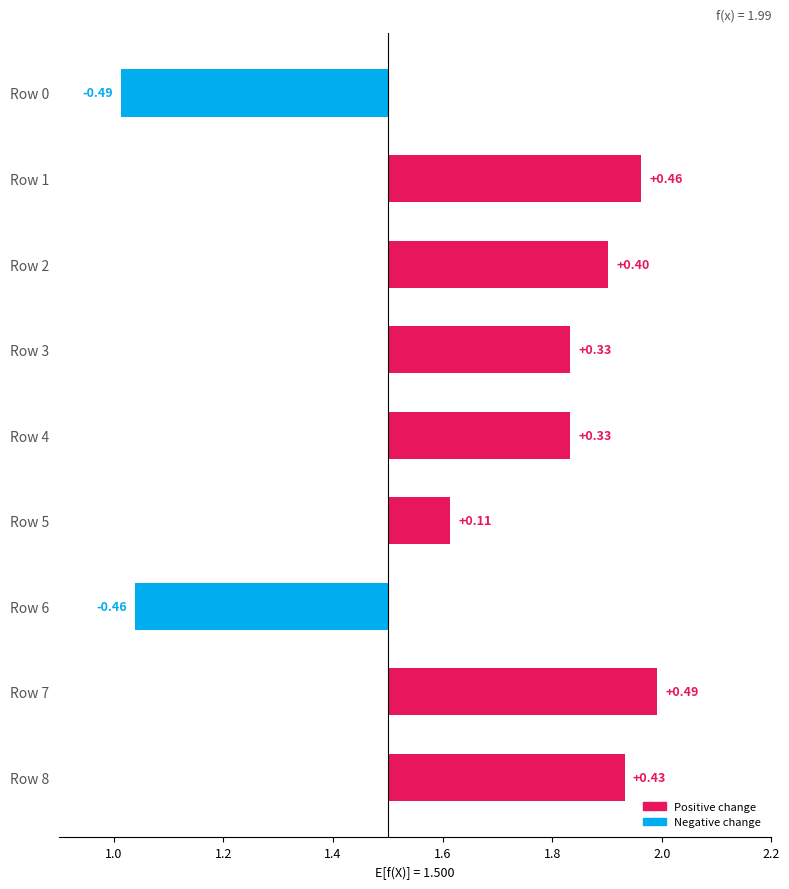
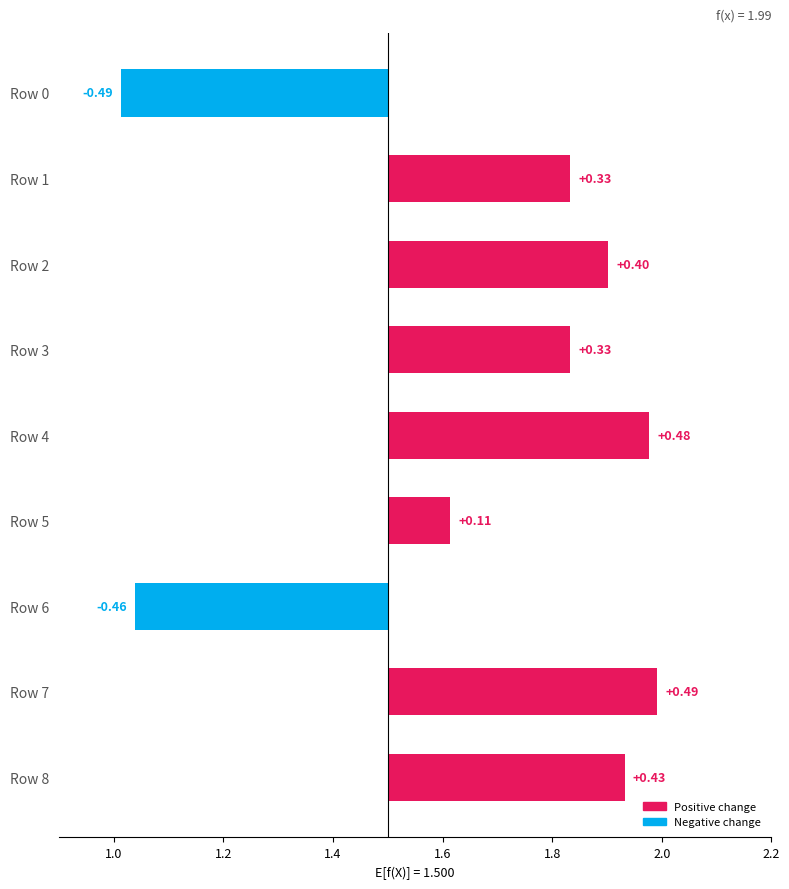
Row 1: +0.46 -> +0.33
Row 4: +0.33 -> +0.48
